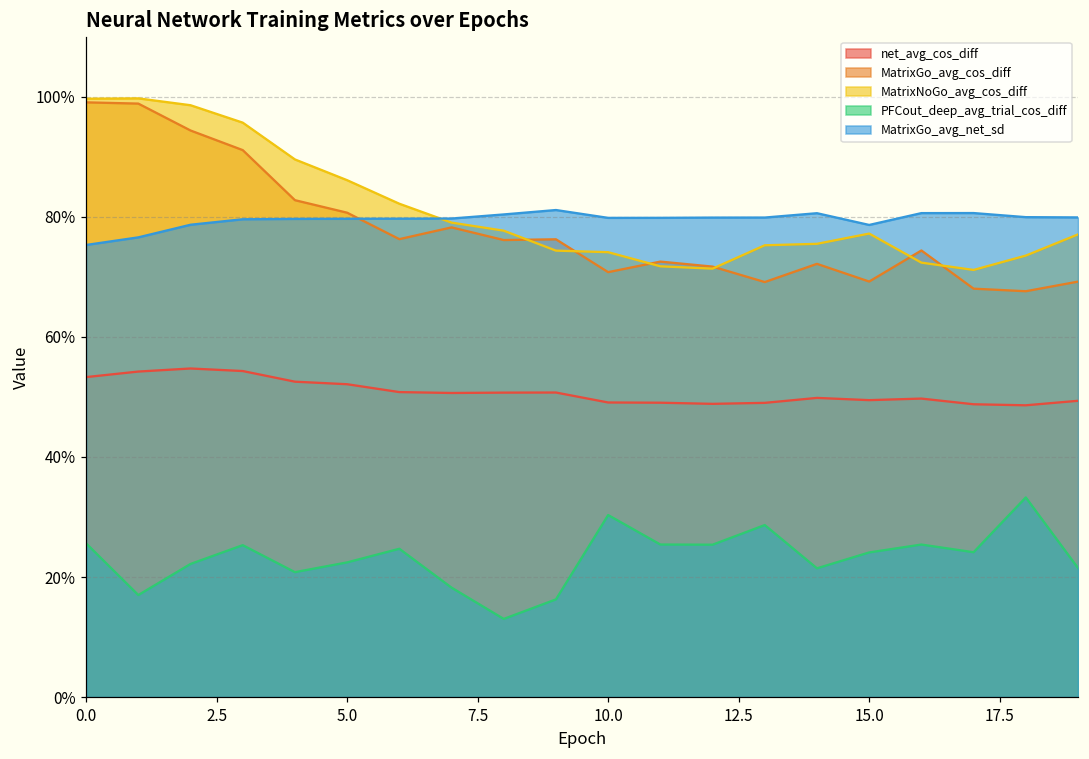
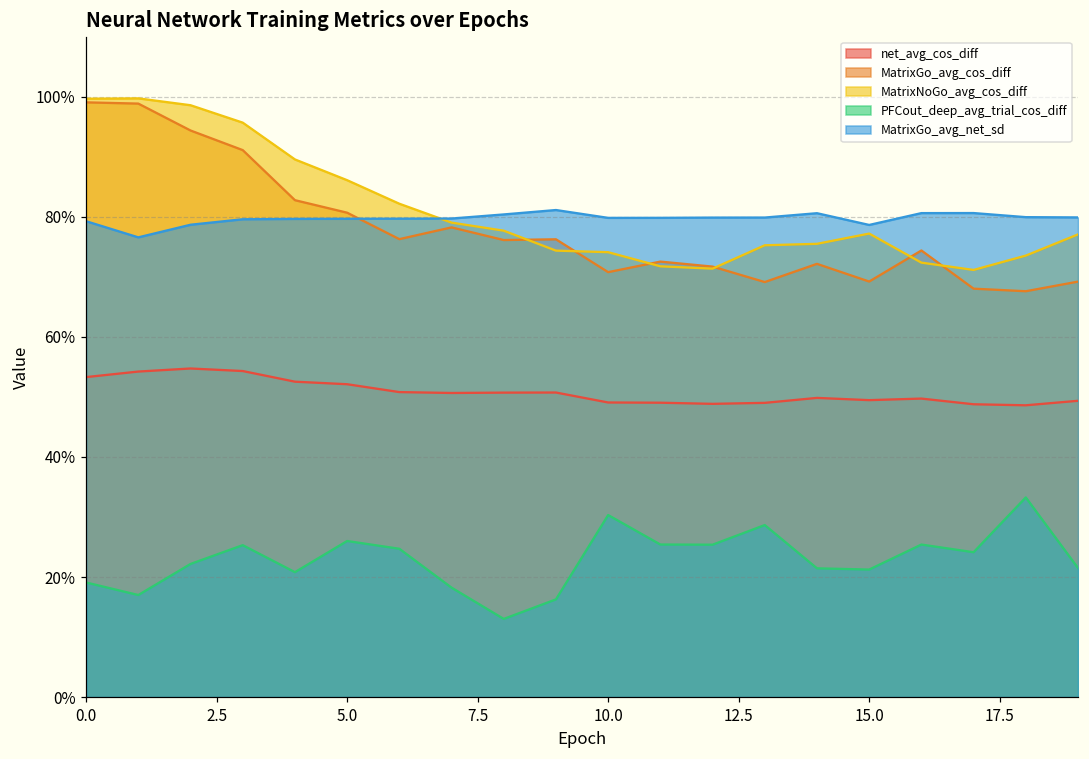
PFCout_deep_avg_trial_cos_diff, 0.0: 26% -> 19%
MatrixGo_avg_net_sd, 0.0: 75% -> 79%
PFCout_deep_avg_trial_cos_diff, 5.0: 22% -> 26%
PFCout_deep_avg_trial_cos_diff, 15.0: 24% -> 21%
